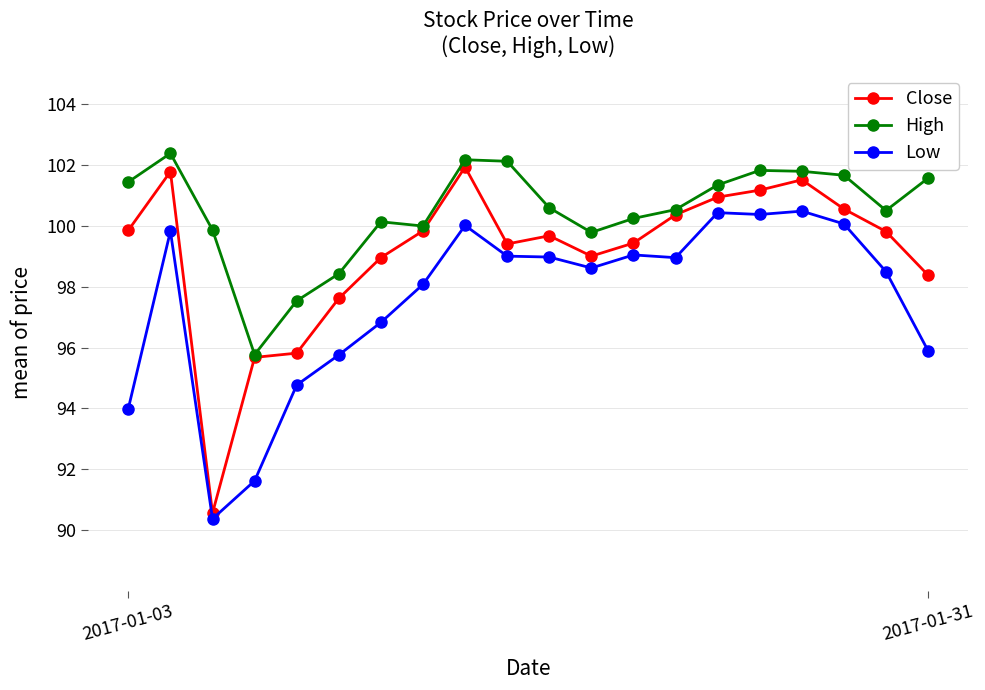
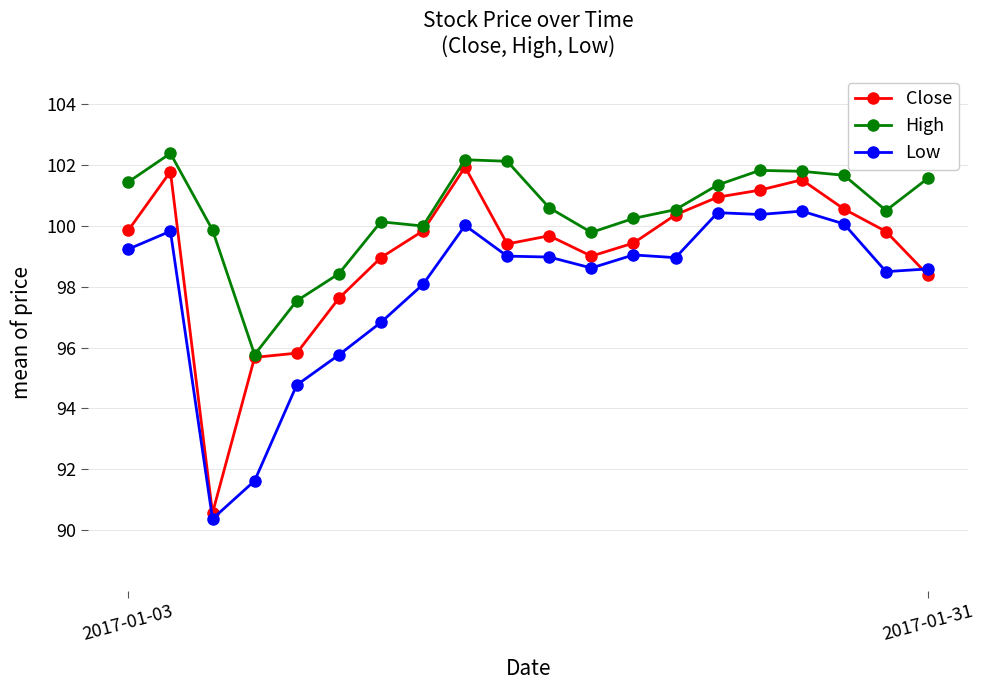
Low, 2017-01-03: 94.0 -> 99.2
Low, 2017-01-31: 95.9 -> 98.6
